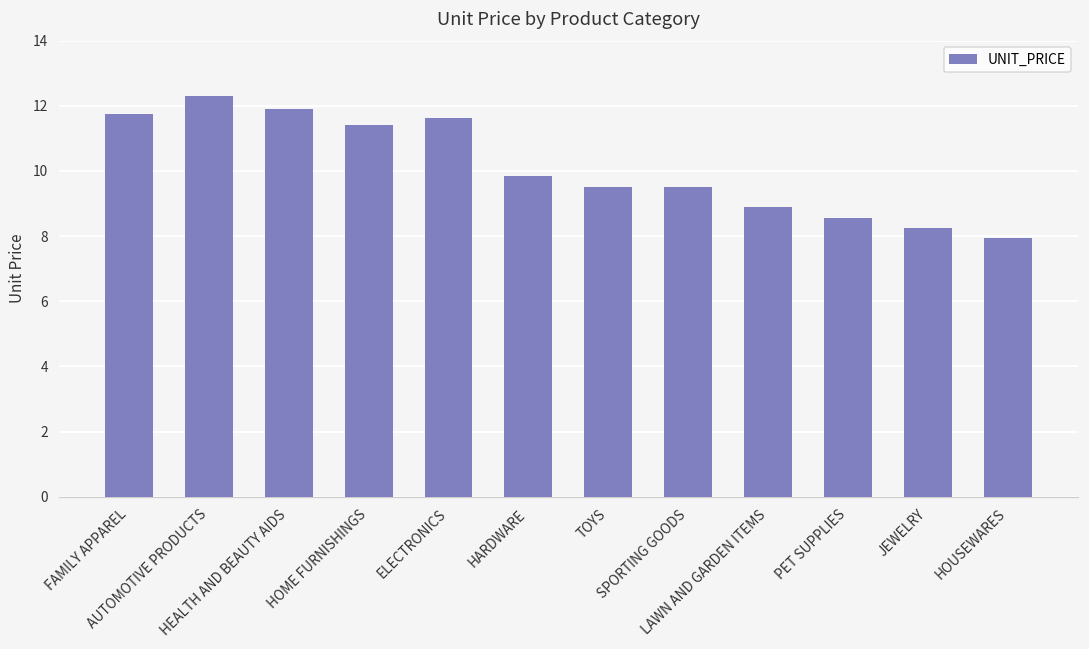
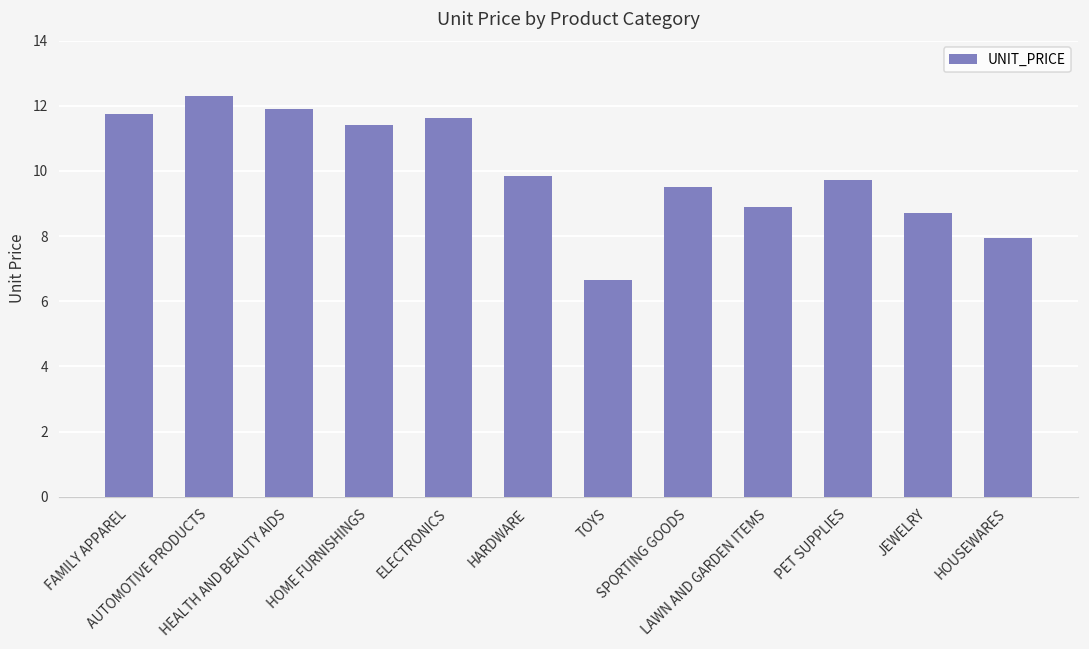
TOYS: 9.5 -> 6.7
PET SUPPLIES: 8.6 -> 9.7
JEWELRY: 8.2 -> 8.7
